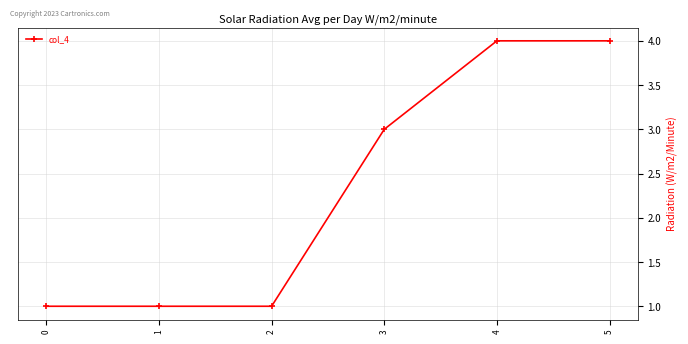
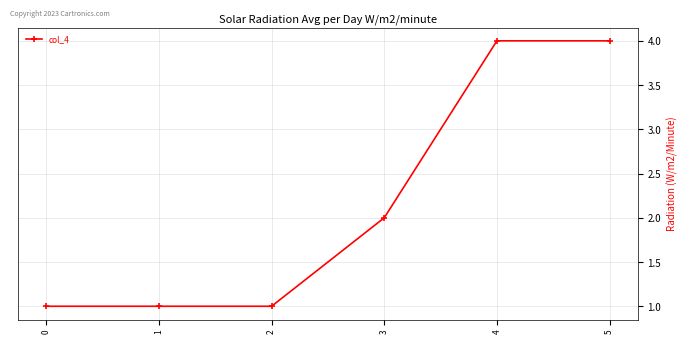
3: 3 -> 2
